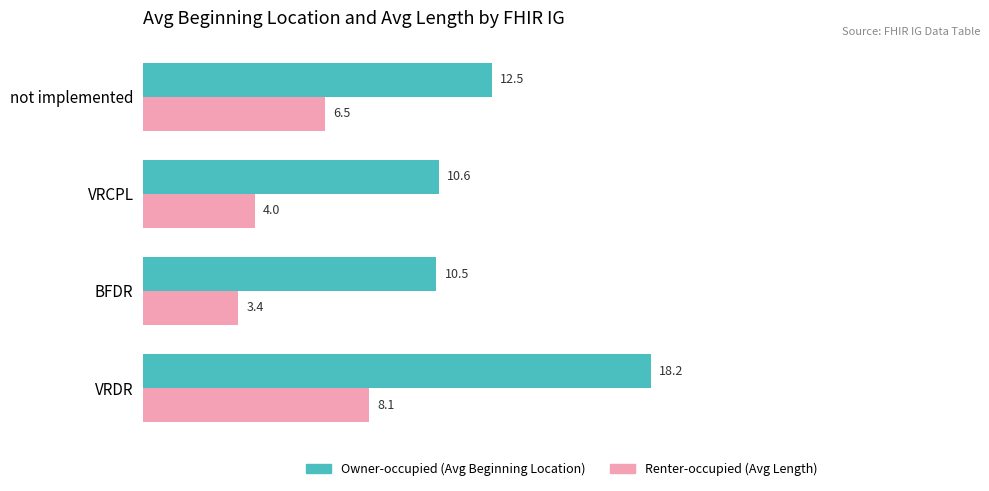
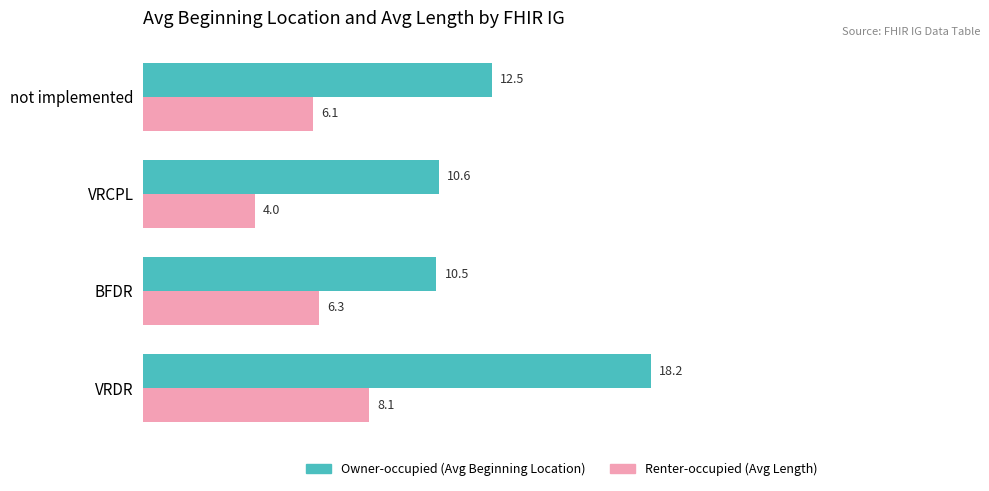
Renter-occupied (Avg Length), not implemented: 6.5 -> 6.1
Renter-occupied (Avg Length), BFDR: 3.4 -> 6.3
